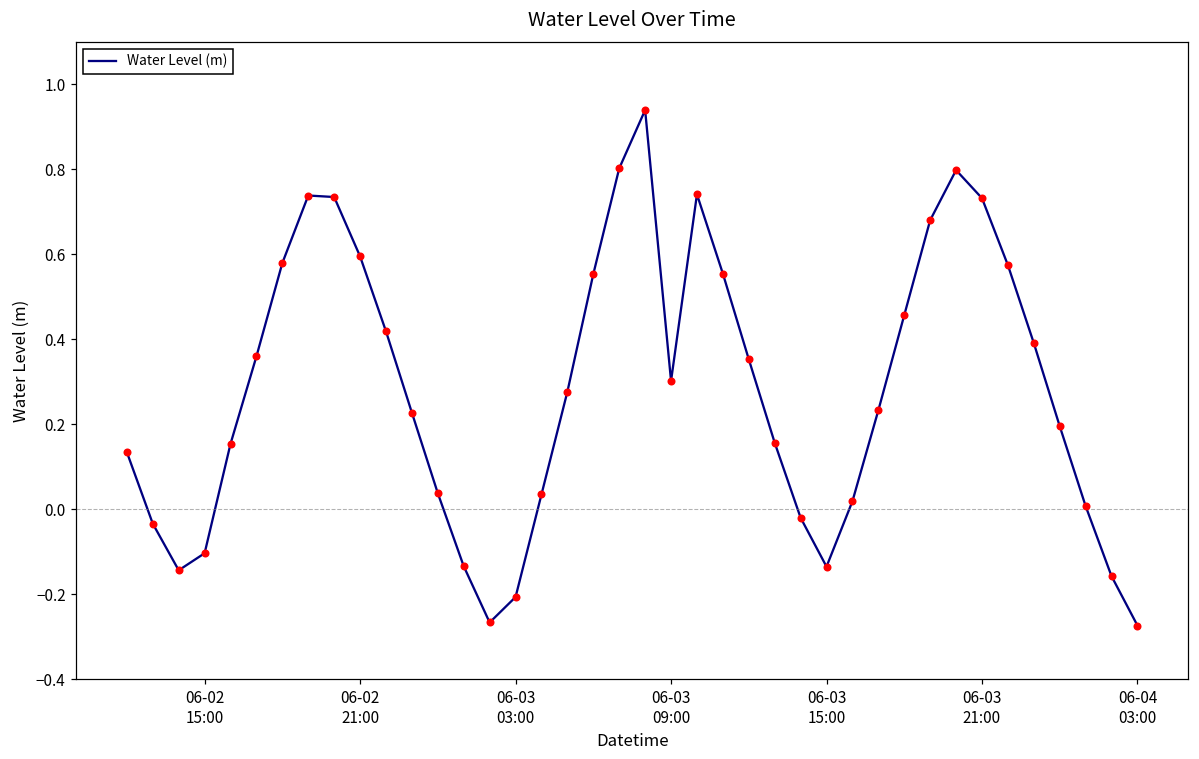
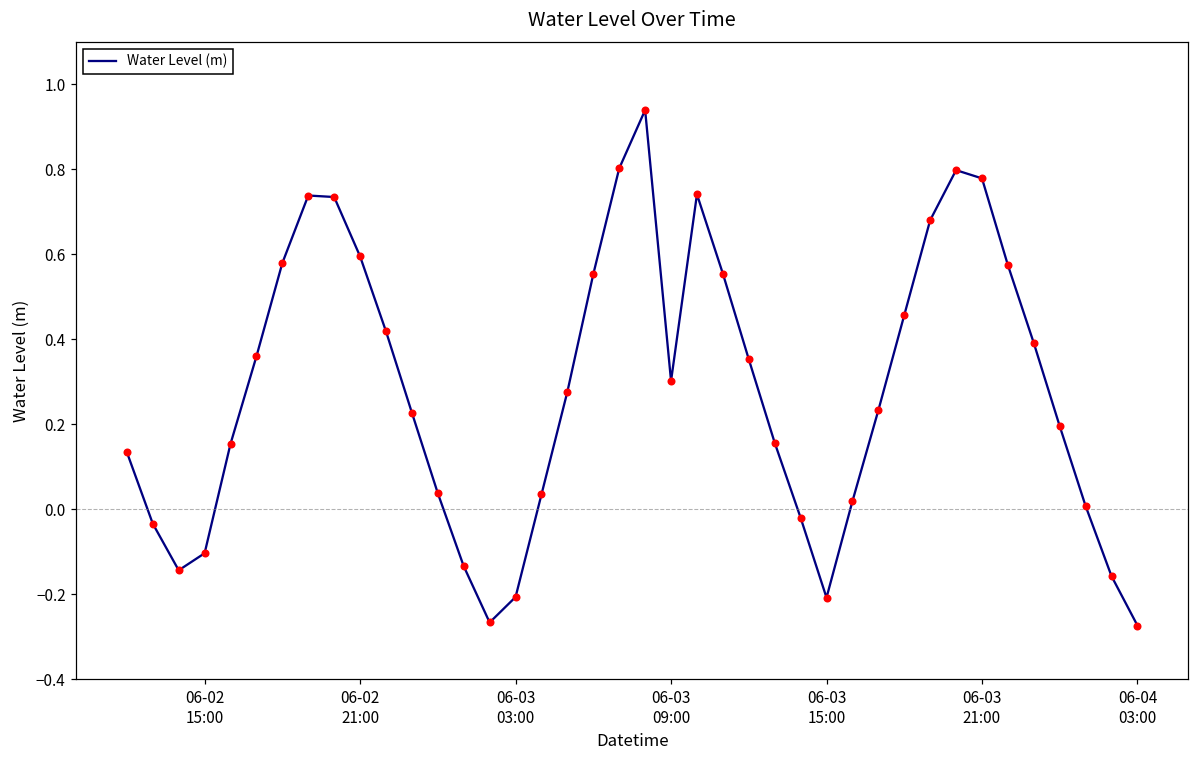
06-03 15:00: -0.14 -> -0.21
06-03 21:00: 0.73 -> 0.78
